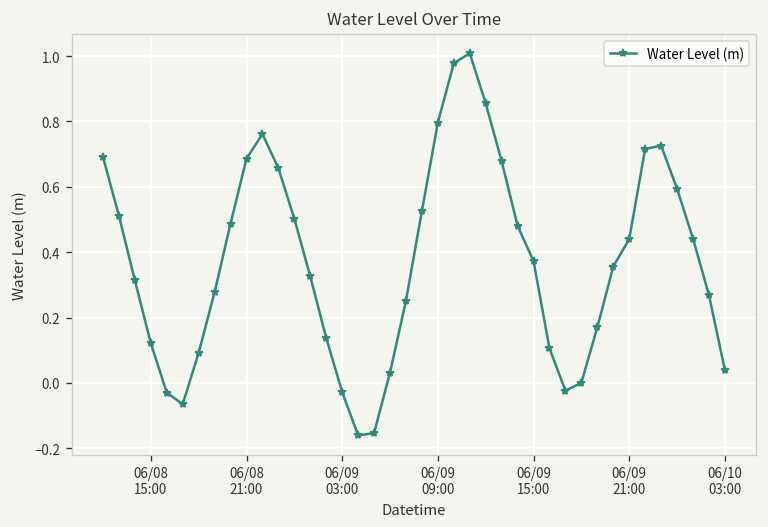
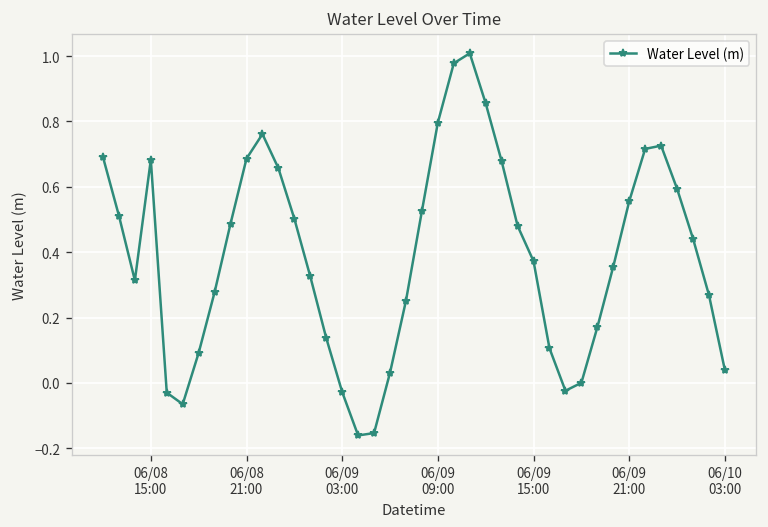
06/08 15:00: 0.12 -> 0.68
06/09 21:00: 0.44 -> 0.56
